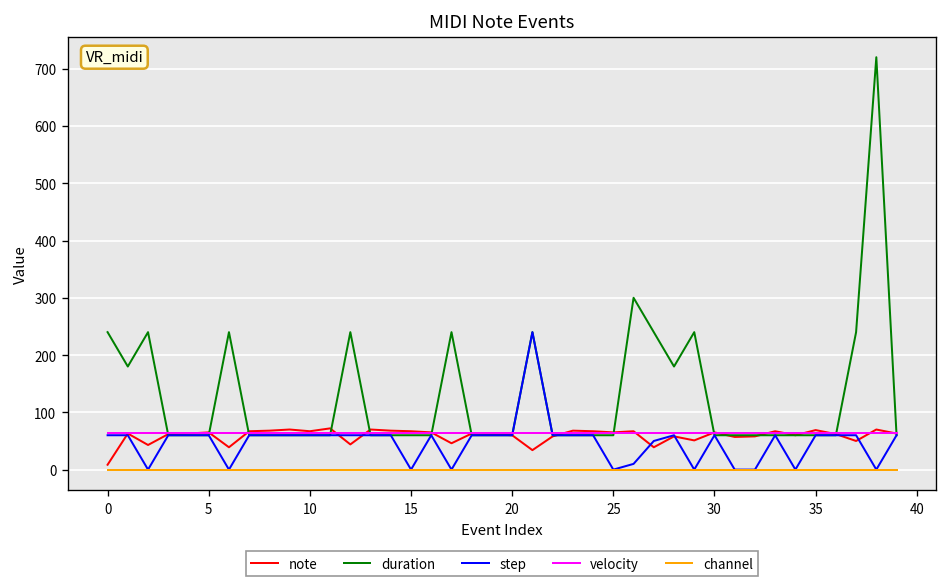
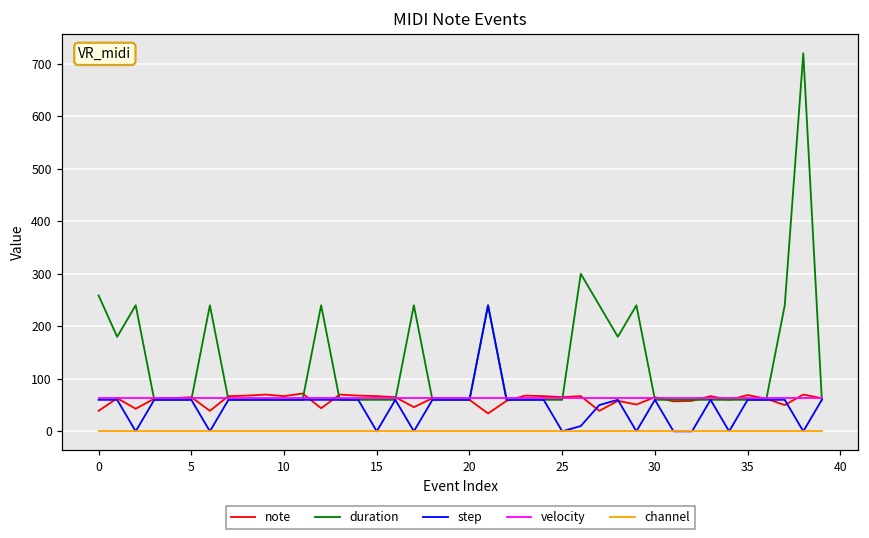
note, 0: 10 -> 40
duration, 0: 240 -> 260
